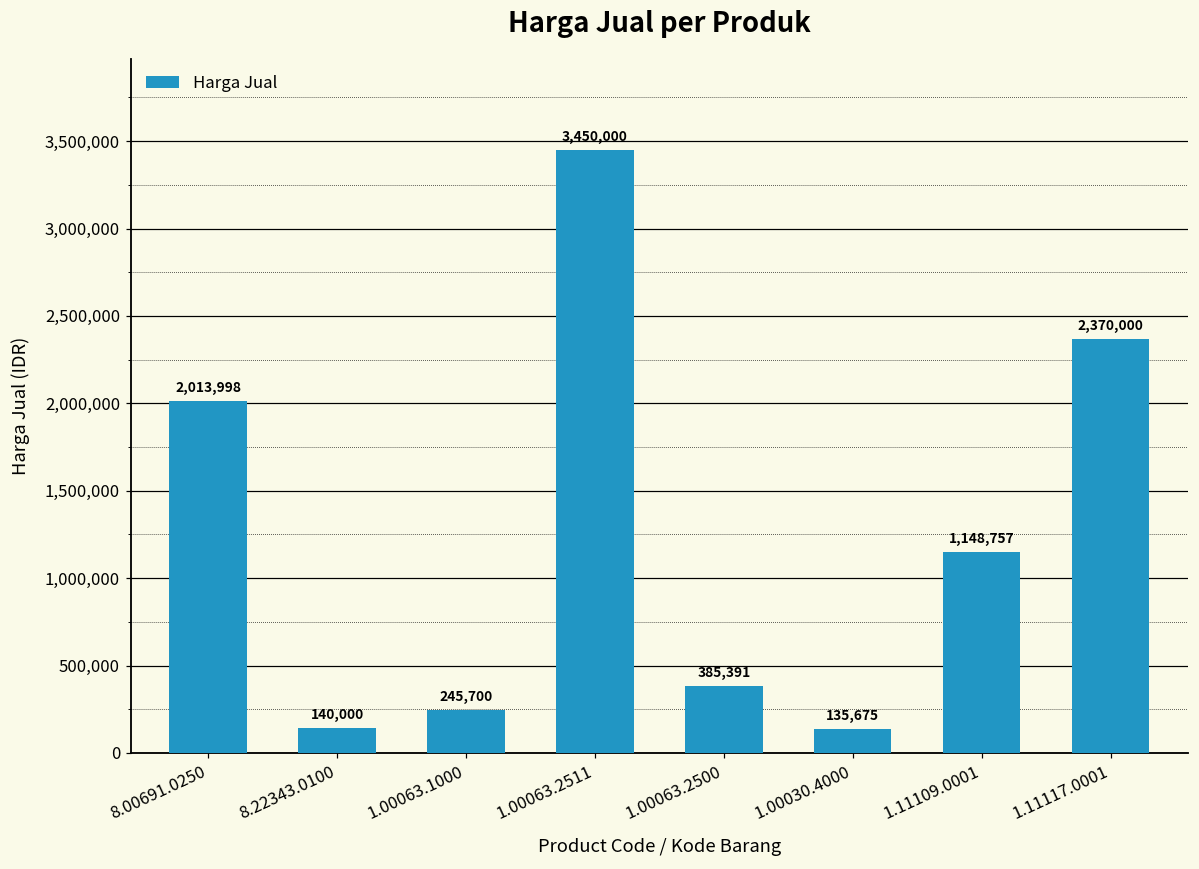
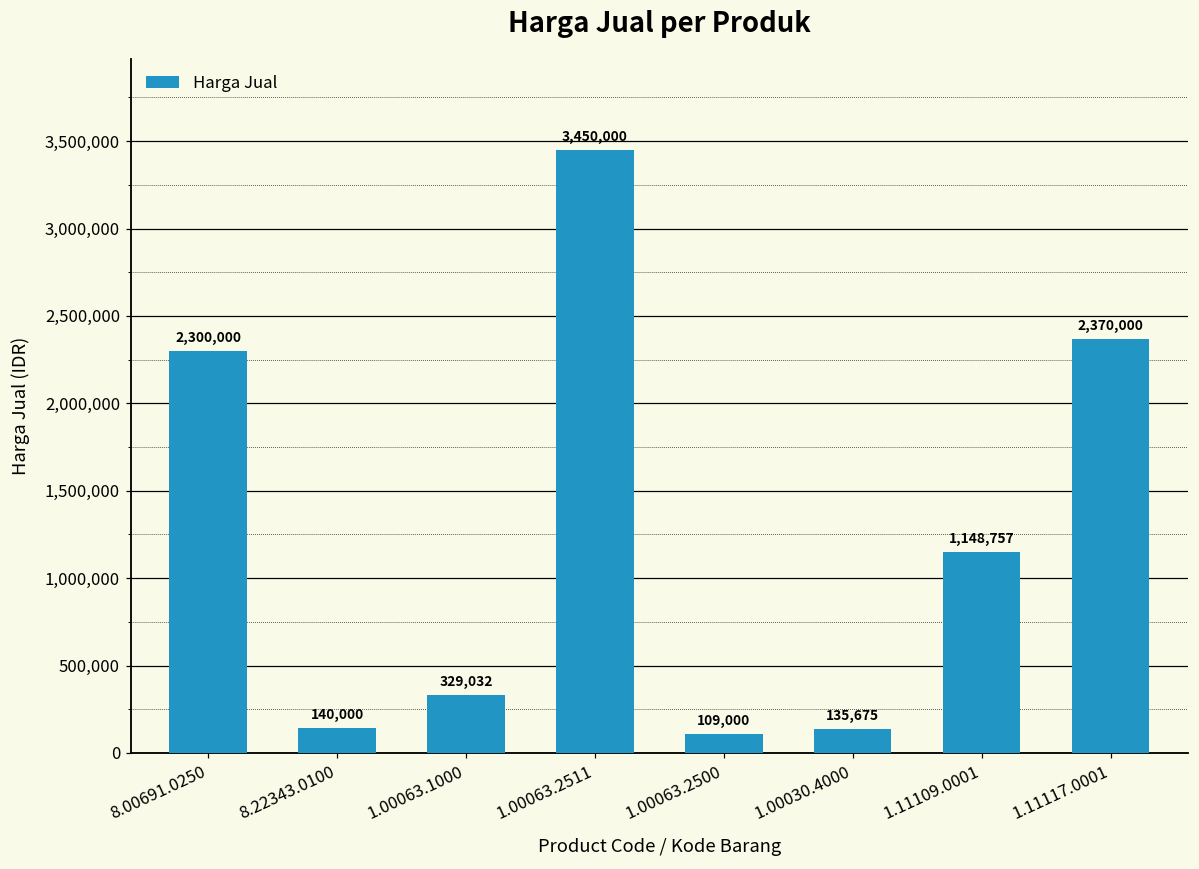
8.00691.0250: 2,013,998 -> 2,300,000
1.00063.1000: 245,700 -> 329,032
1.00063.2500: 385,391 -> 109,000
